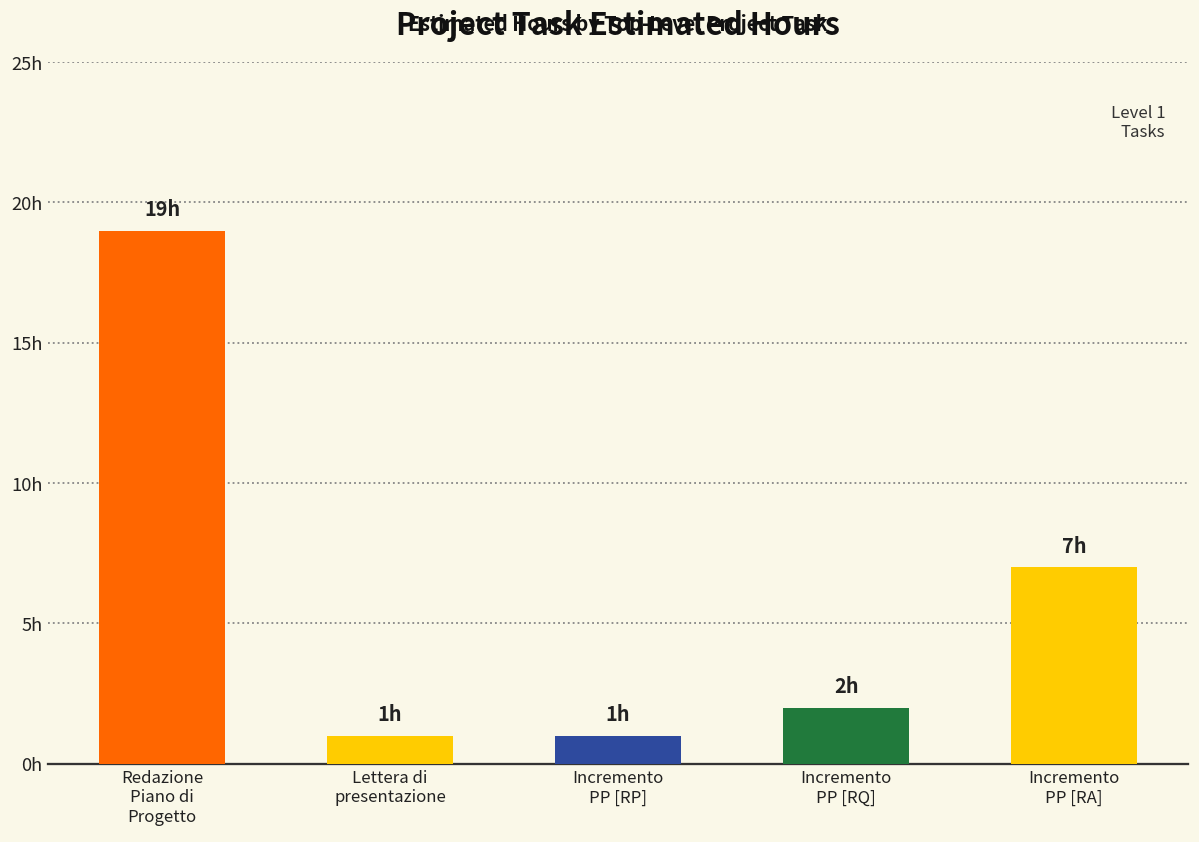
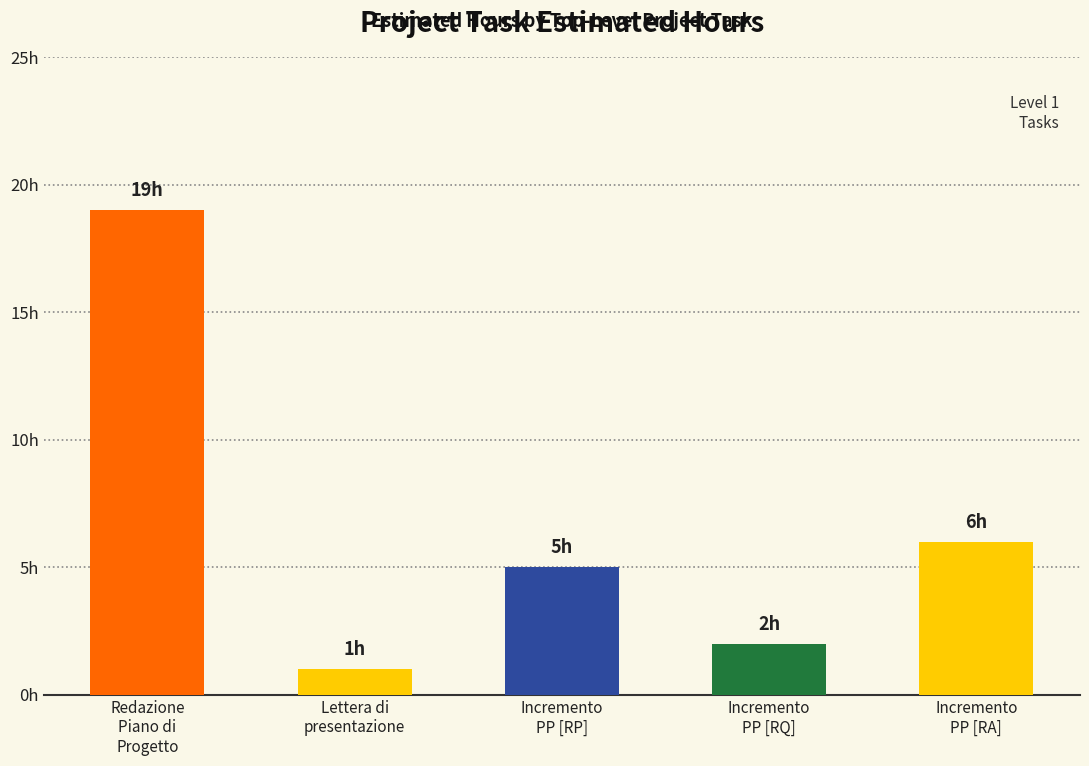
Incremento PP [RP]: 1h -> 5h
Incremento PP [RA]: 7h -> 6h
